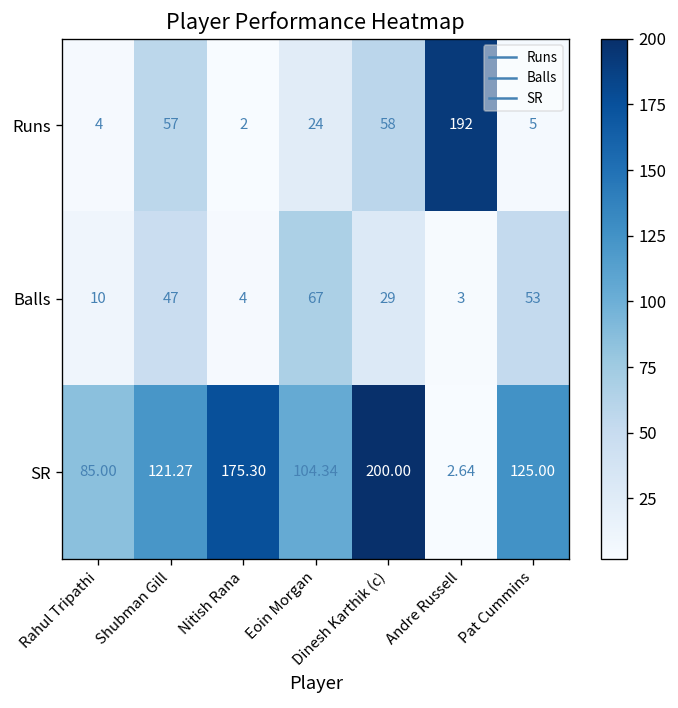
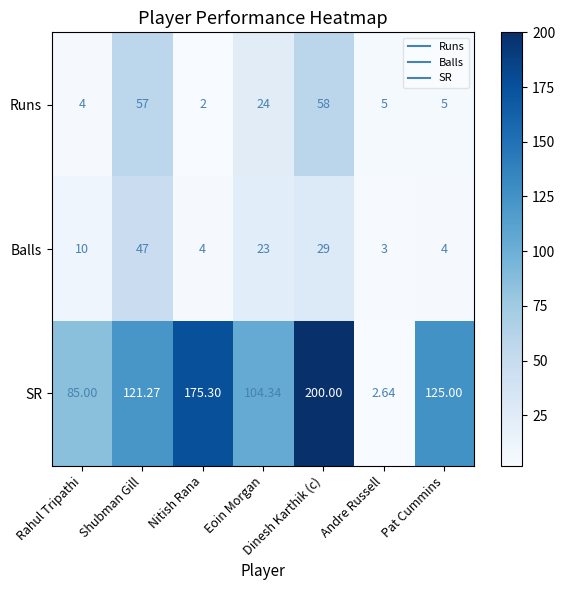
Runs, Andre Russell: 192 -> 5
Balls, Eoin Morgan: 67 -> 23
Balls, Pat Cummins: 53 -> 4
